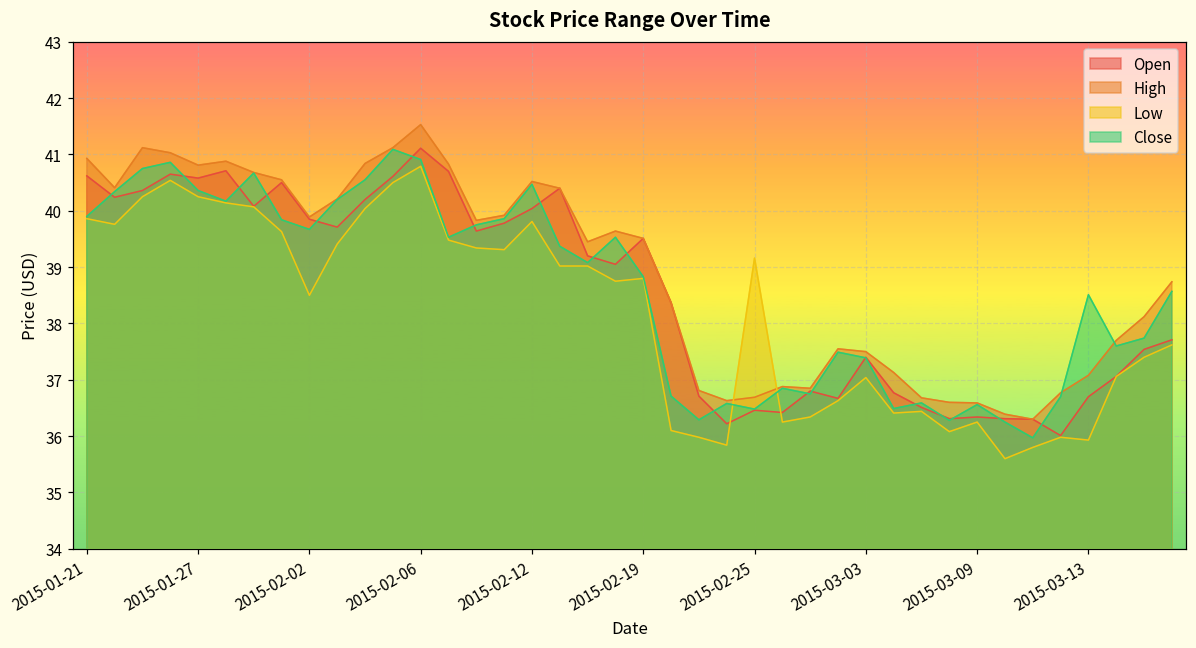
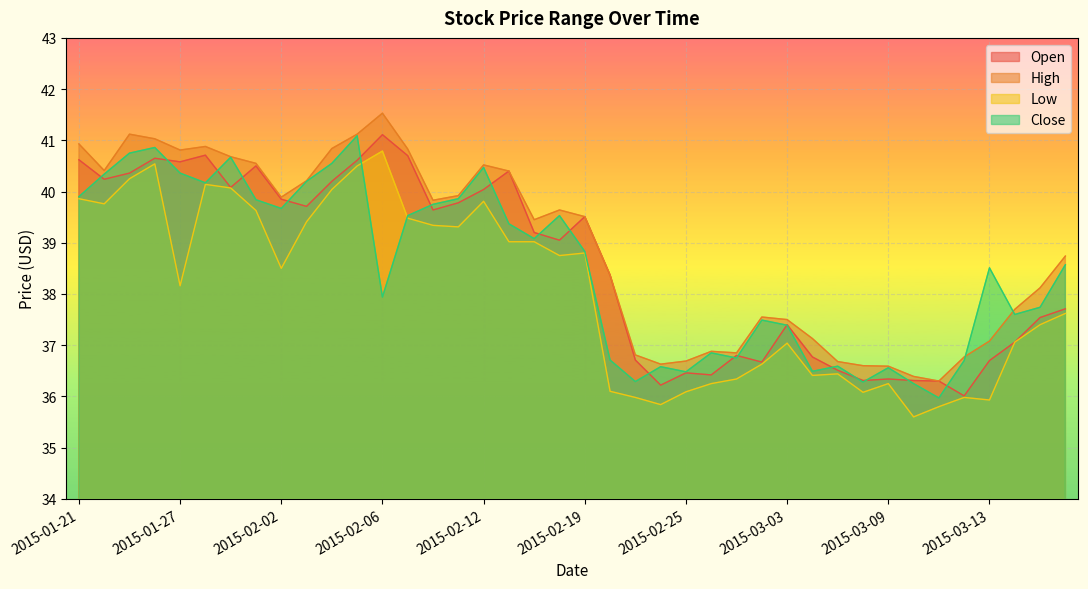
Low, 2015-01-27: 40.3 -> 38.2
Close, 2015-02-06: 40.9 -> 37.9
Low, 2015-02-25: 39.2 -> 36.1
